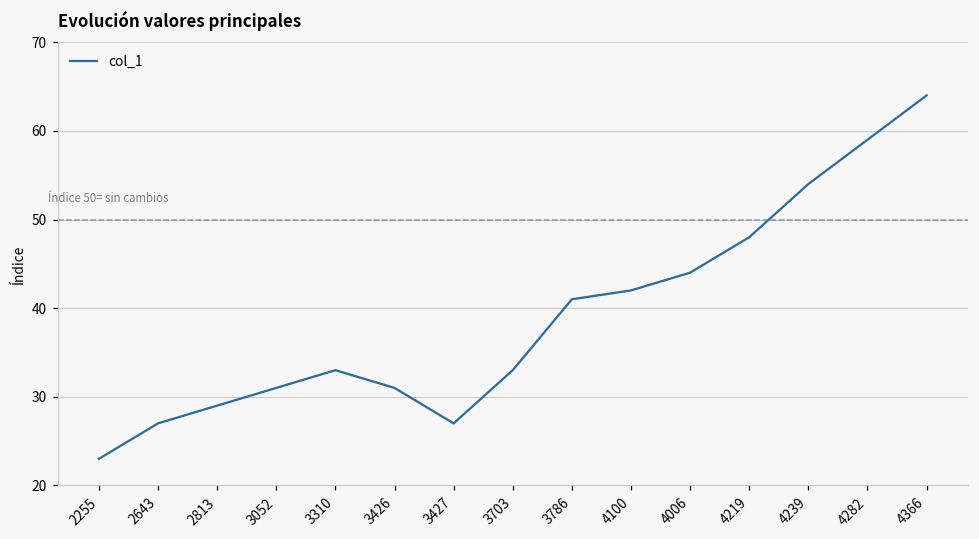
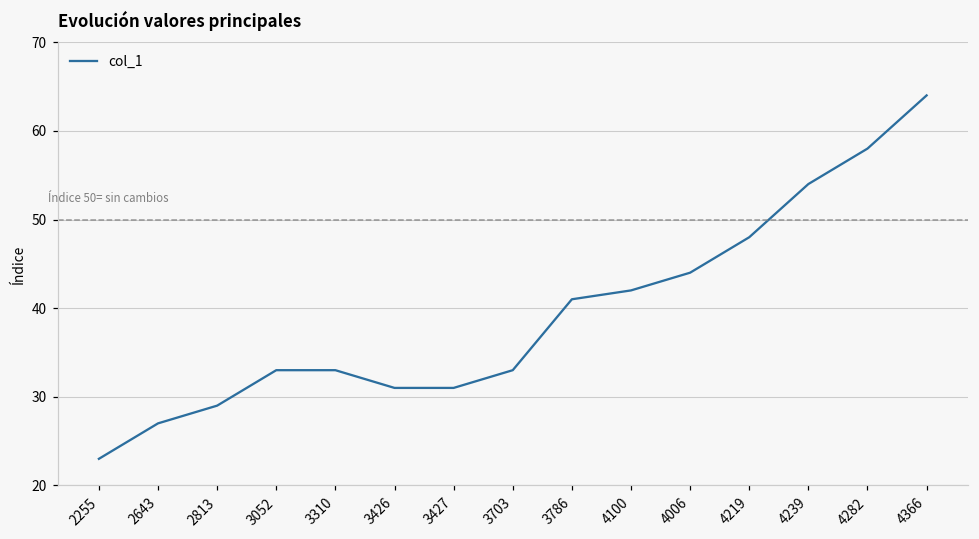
3052: 31 -> 33
3427: 27 -> 31
4282: 59 -> 58
